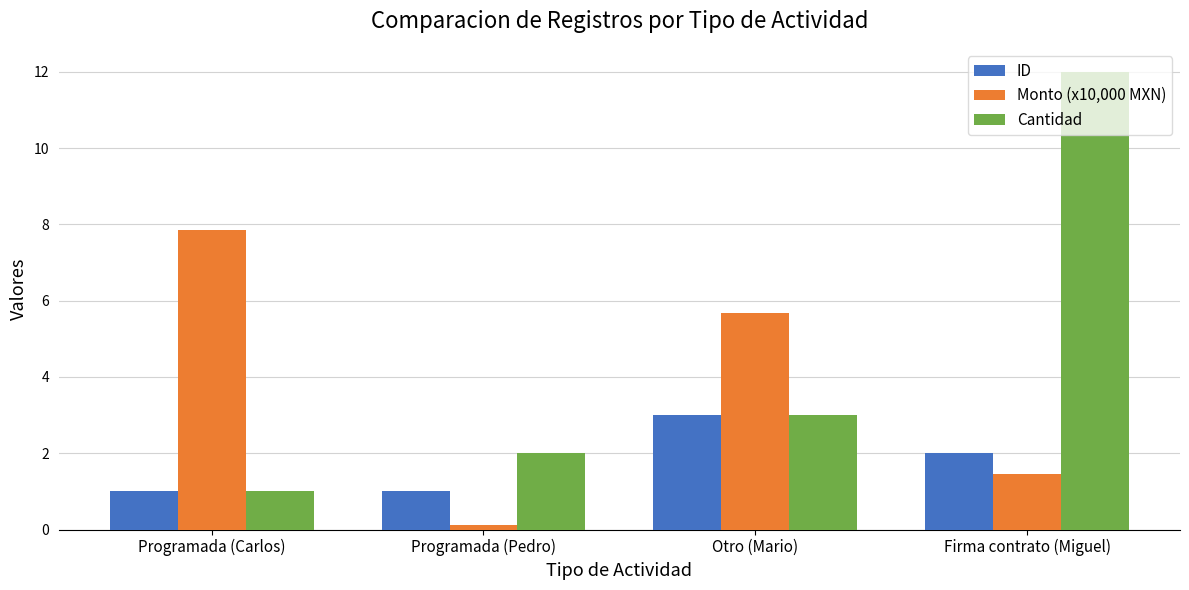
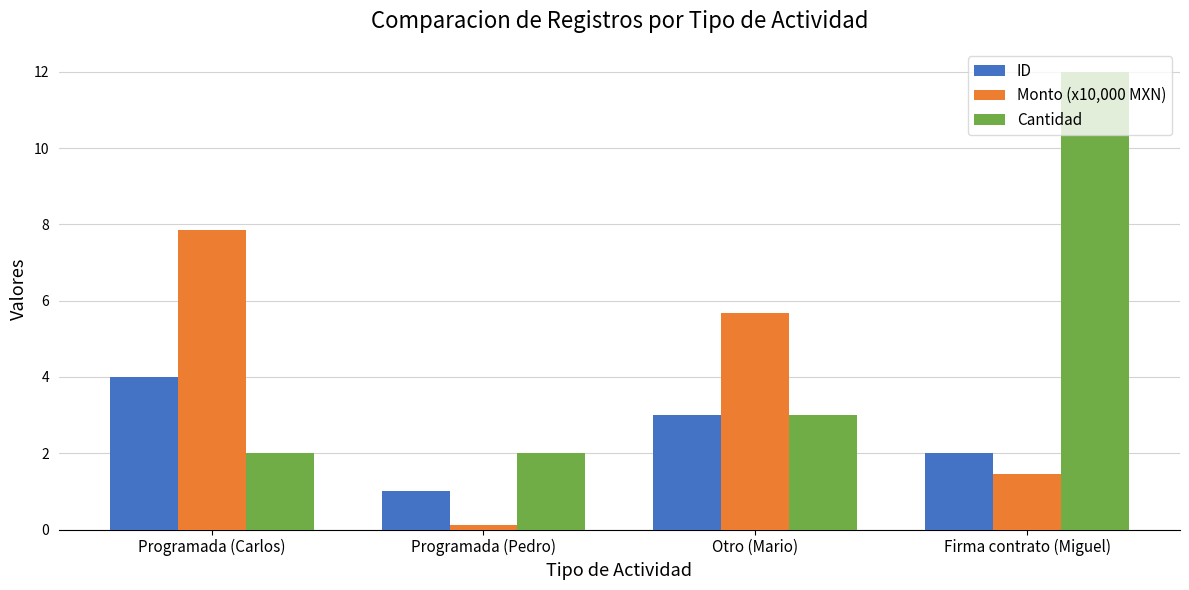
ID, Programada (Carlos): 1 -> 4
Cantidad, Programada (Carlos): 1 -> 2
